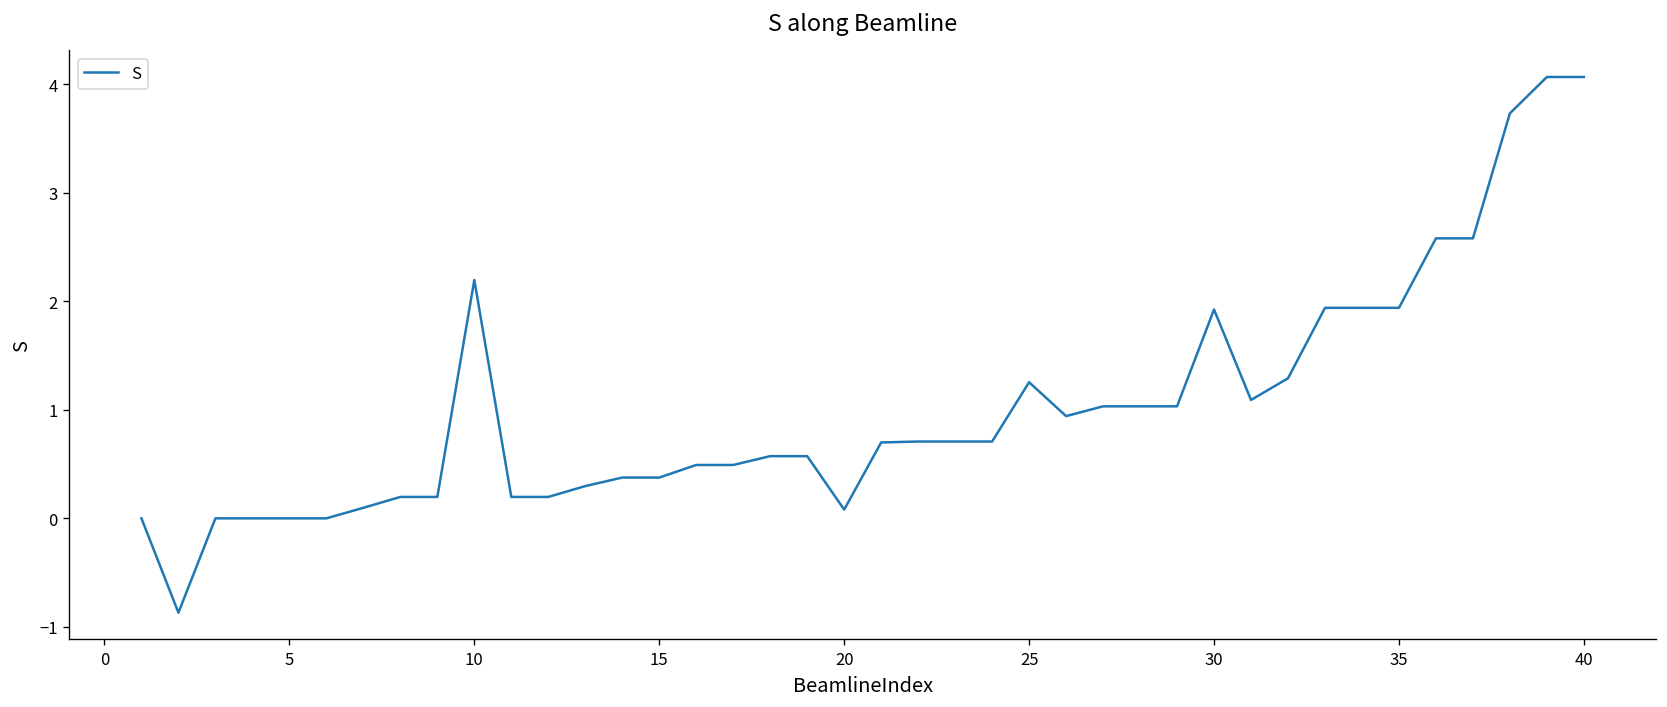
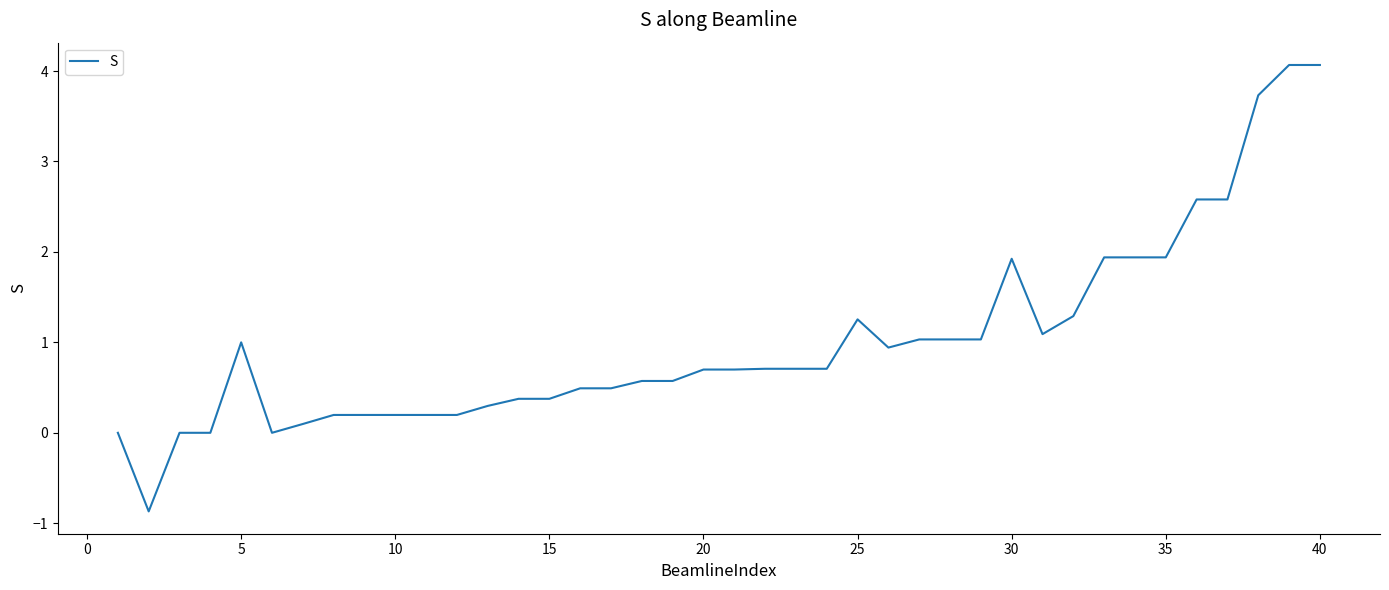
5: 0 -> 1
10: 2.2 -> 0.2
20: 0.1 -> 0.7
